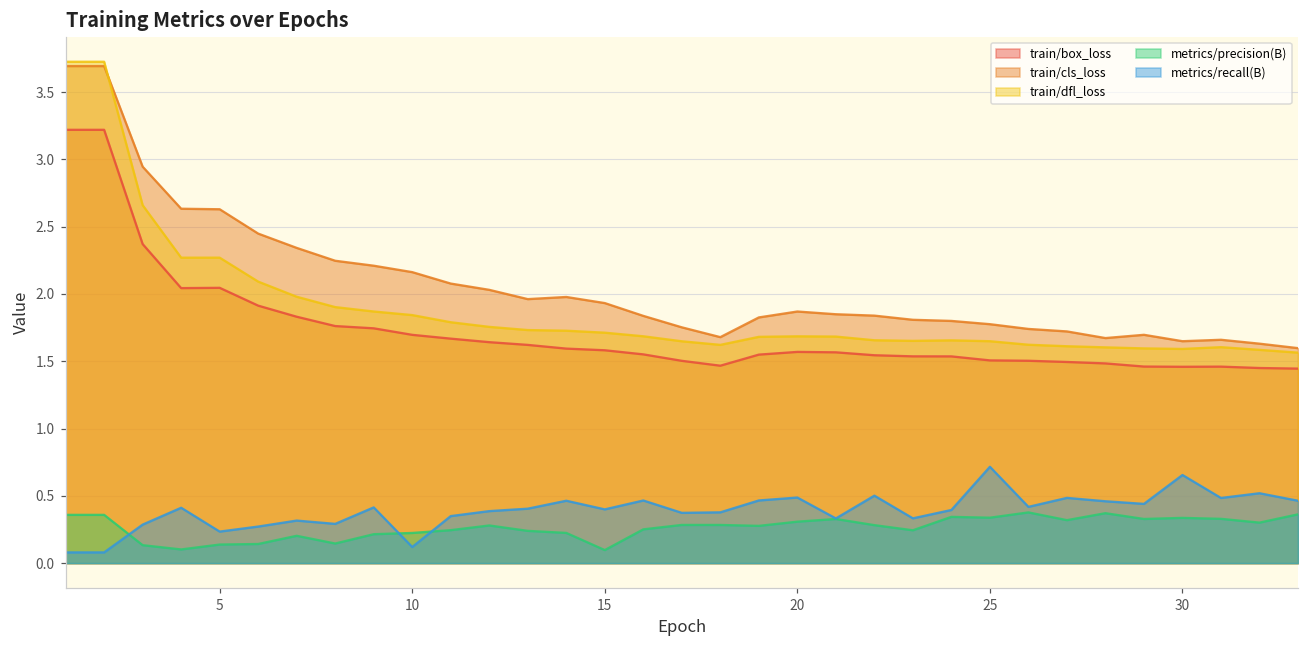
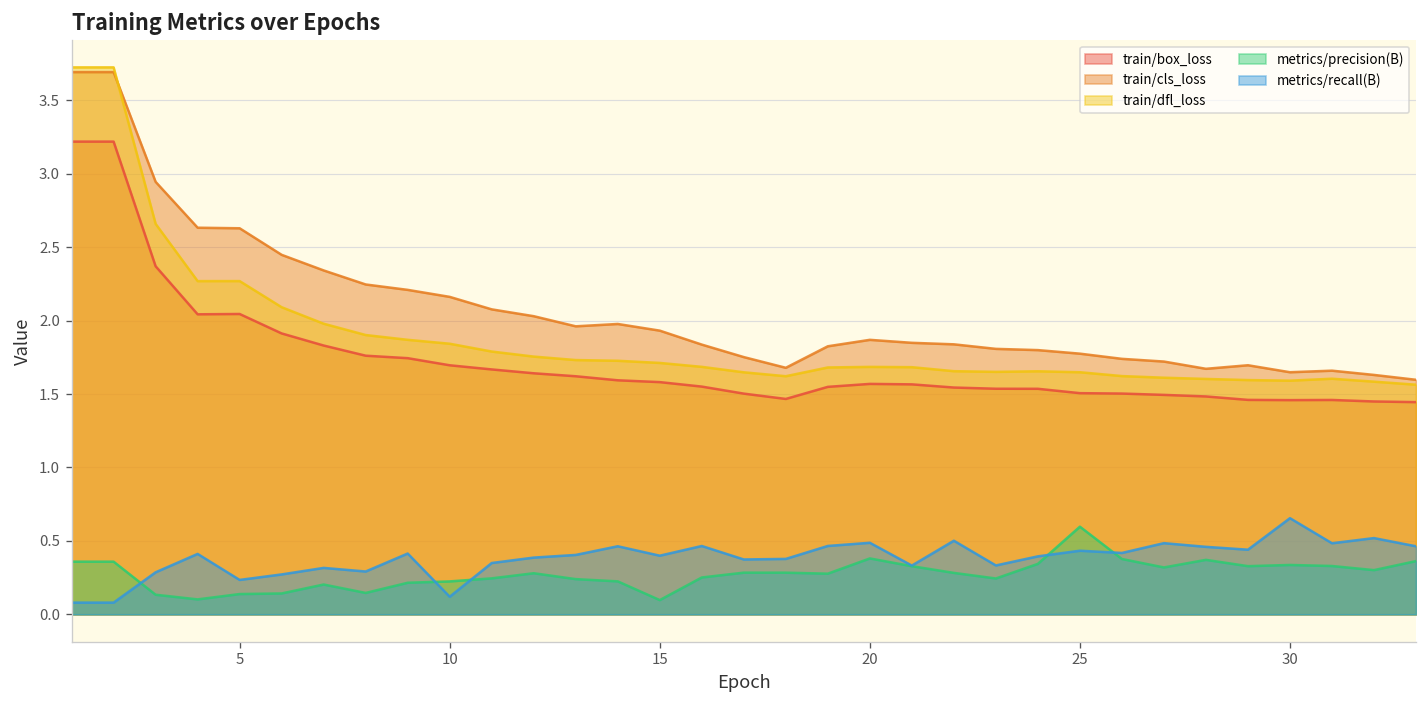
metrics/precision(B), 20: 0.31 -> 0.38
metrics/precision(B), 25: 0.34 -> 0.60
metrics/recall(B), 25: 0.72 -> 0.43
